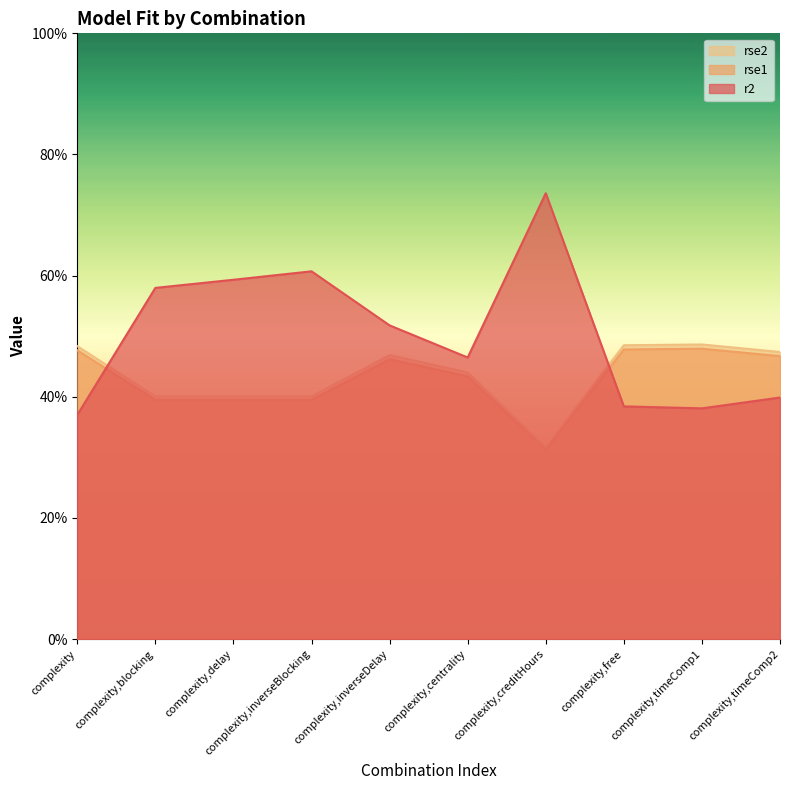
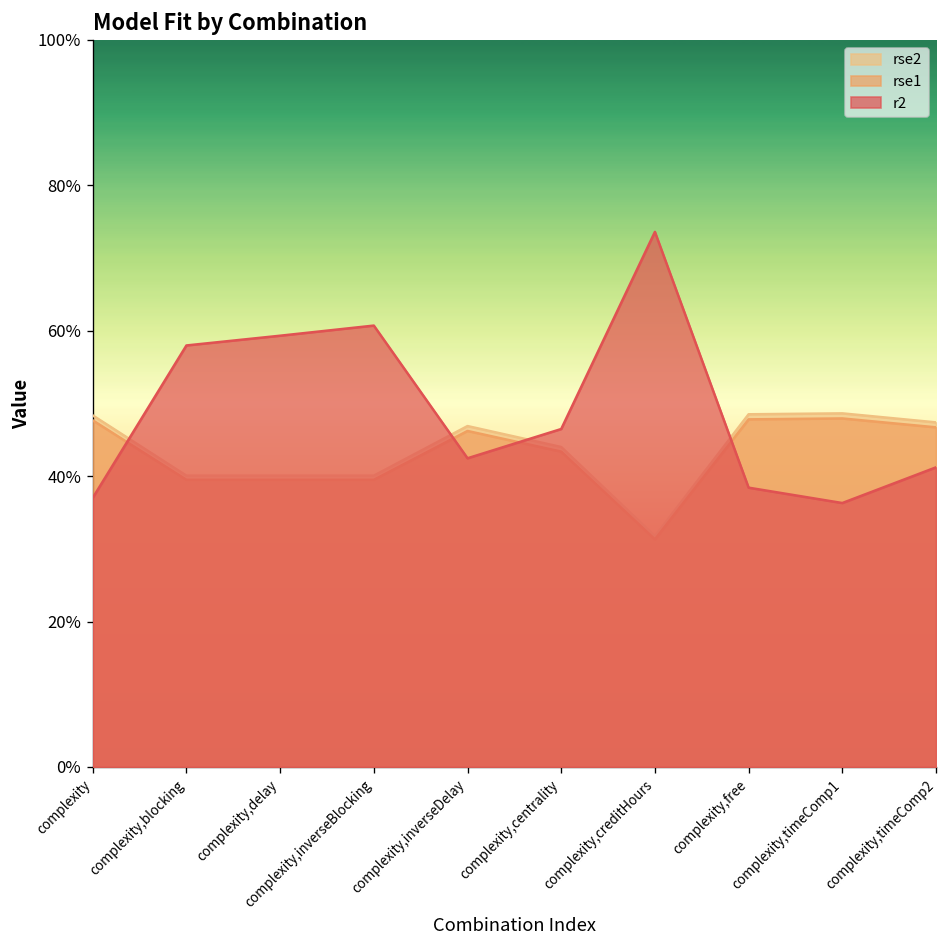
r2, complexity,inverseDelay: 52% -> 42%
r2, complexity,timeComp1: 38% -> 36%
r2, complexity,timeComp2: 40% -> 41%
